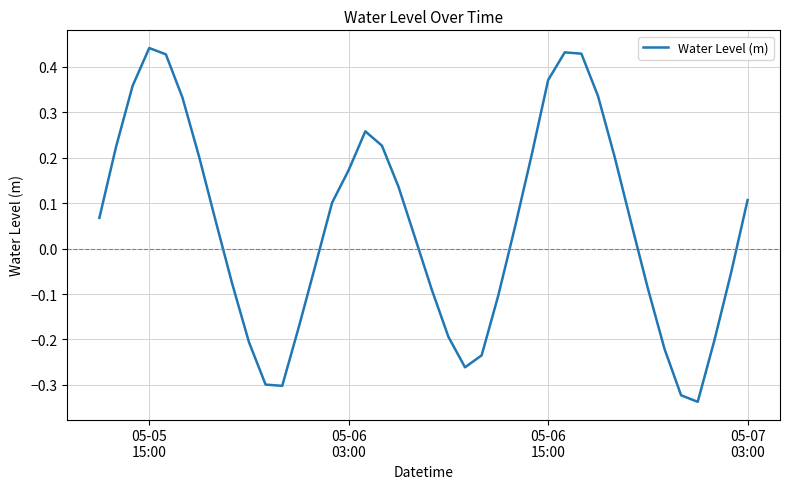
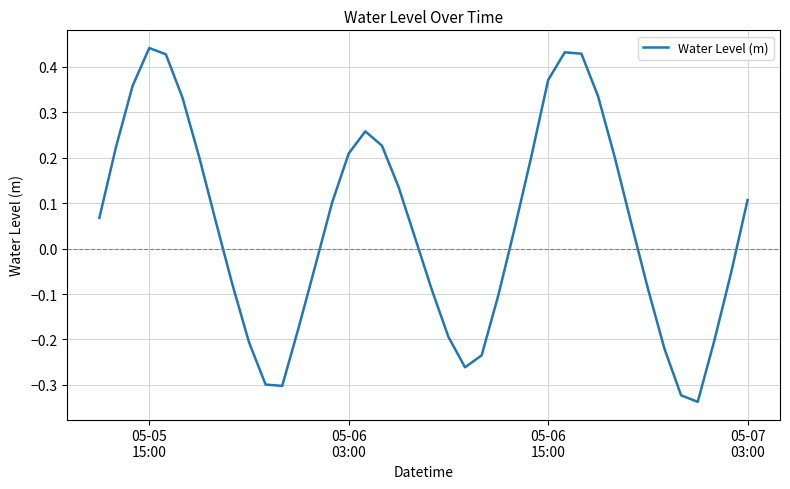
05-06 03:00: 0.17 -> 0.21
